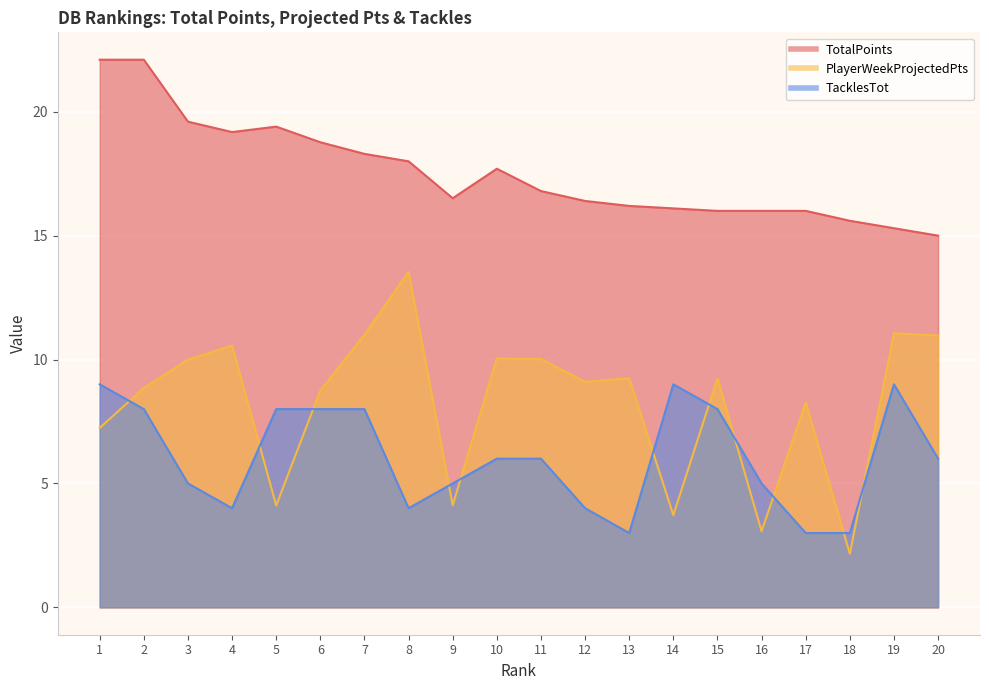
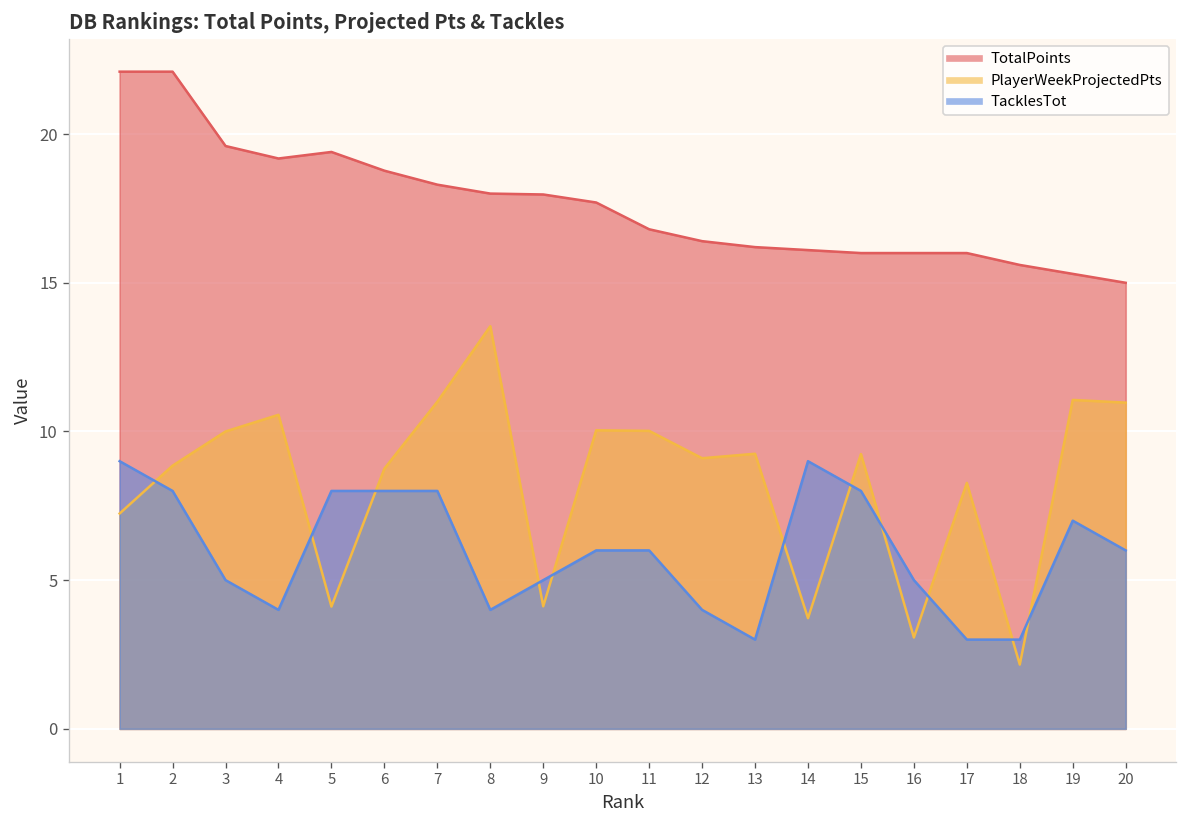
TotalPoints, 9: 16.5 -> 18.0
TacklesTot, 19: 9 -> 7
